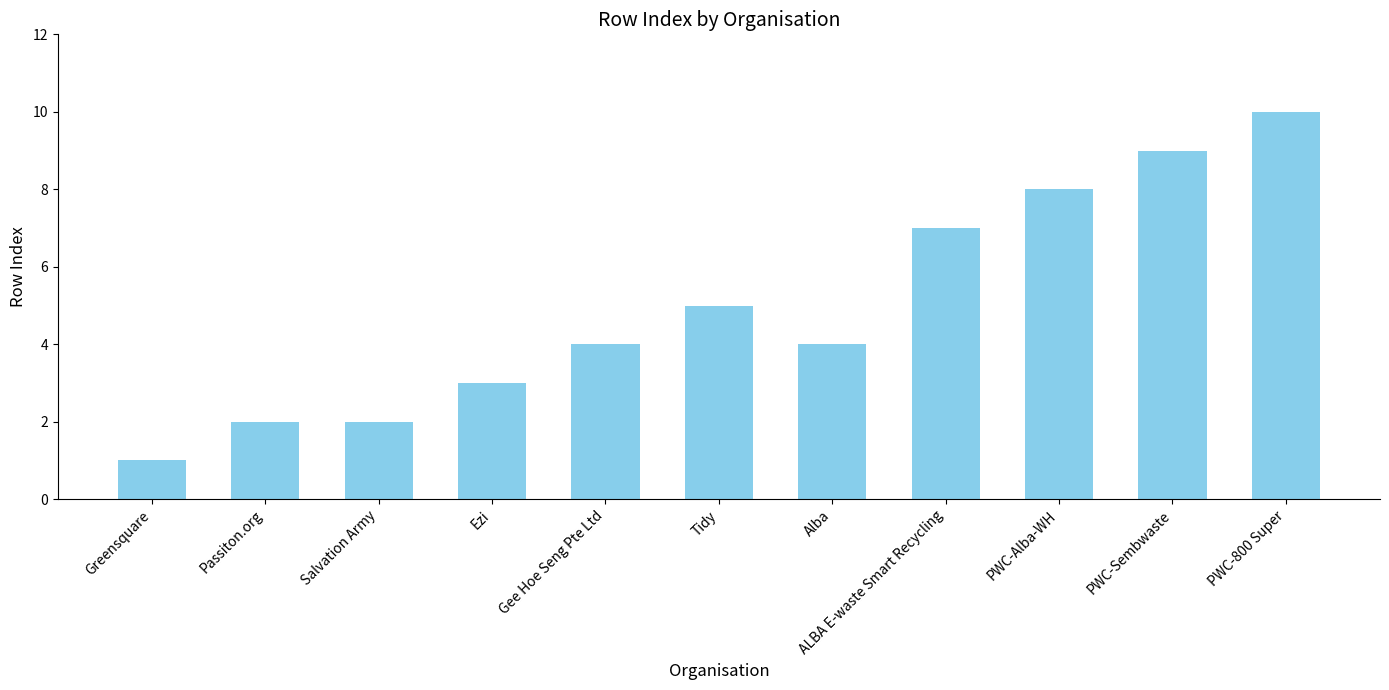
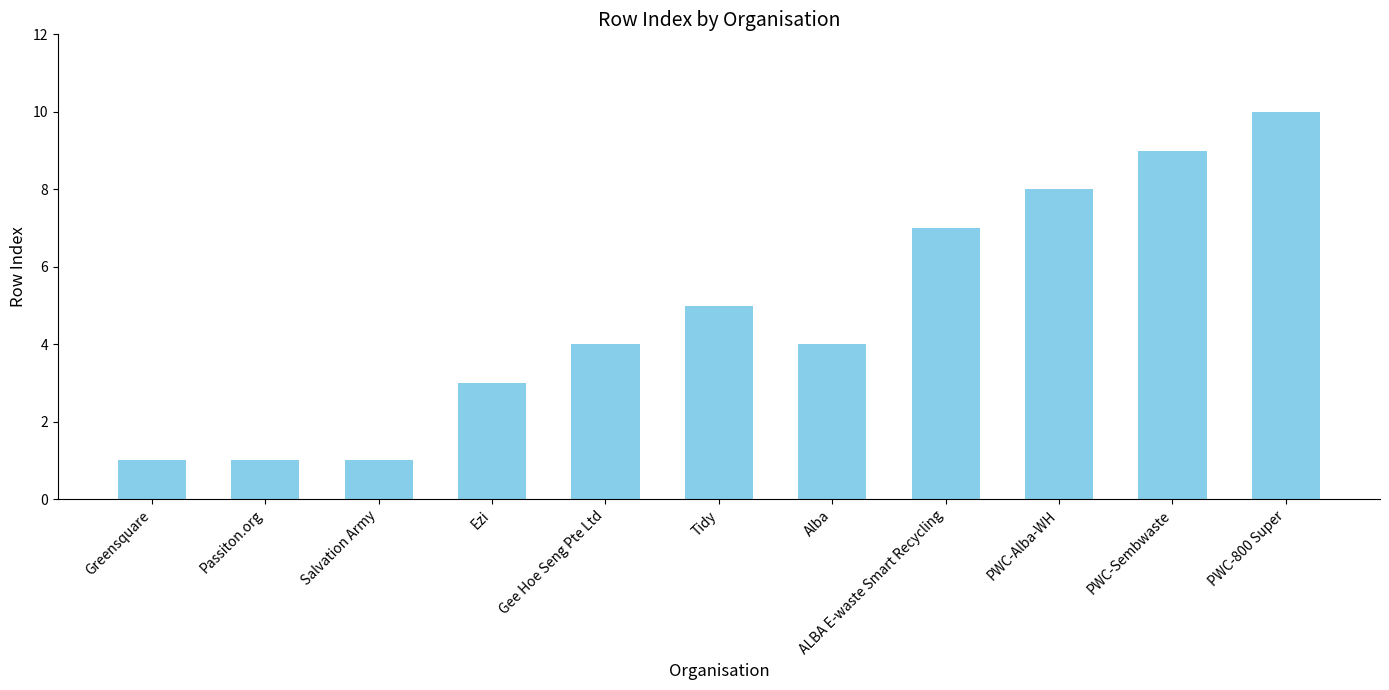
Passiton.org: 2 -> 1
Salvation Army: 2 -> 1
